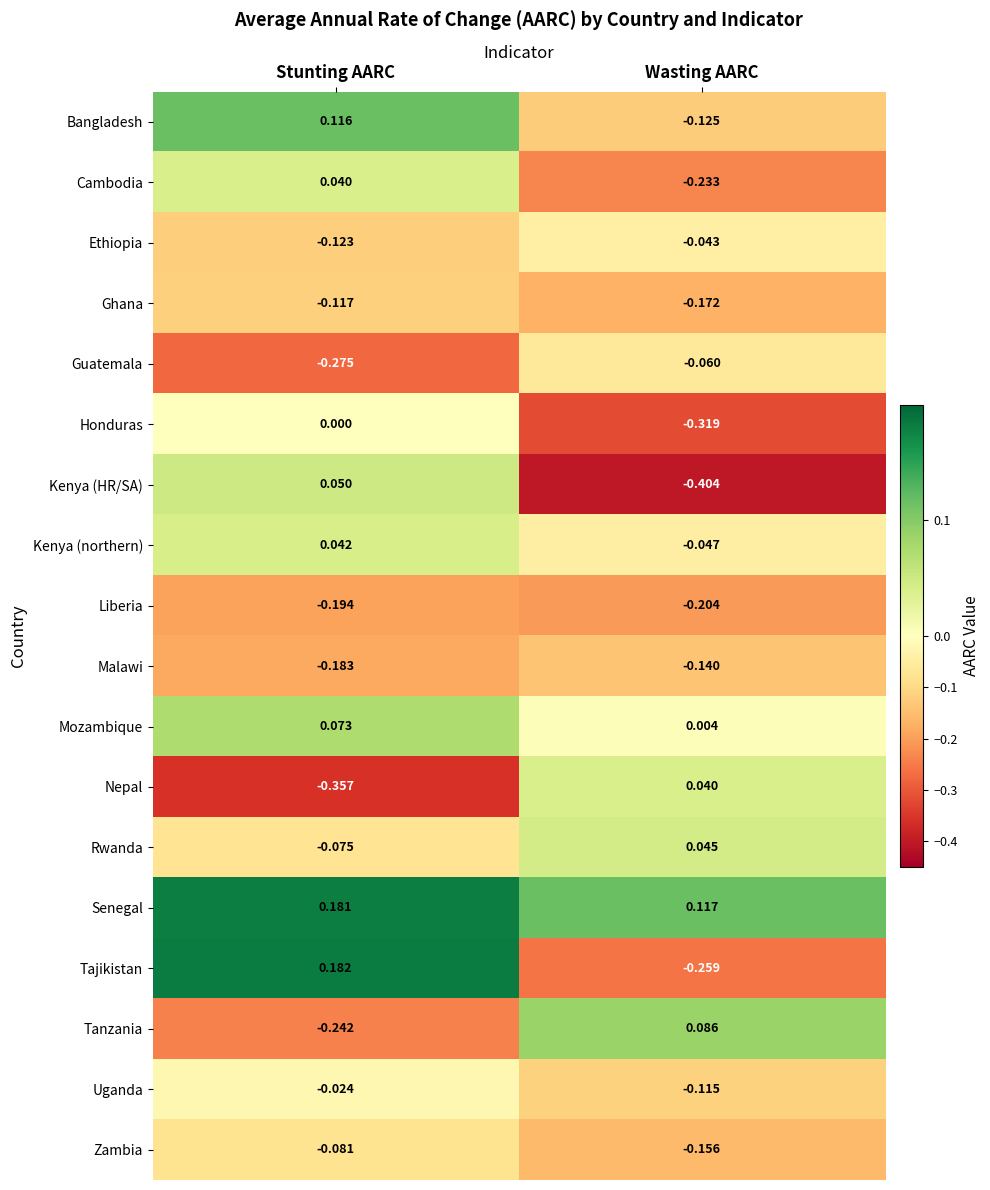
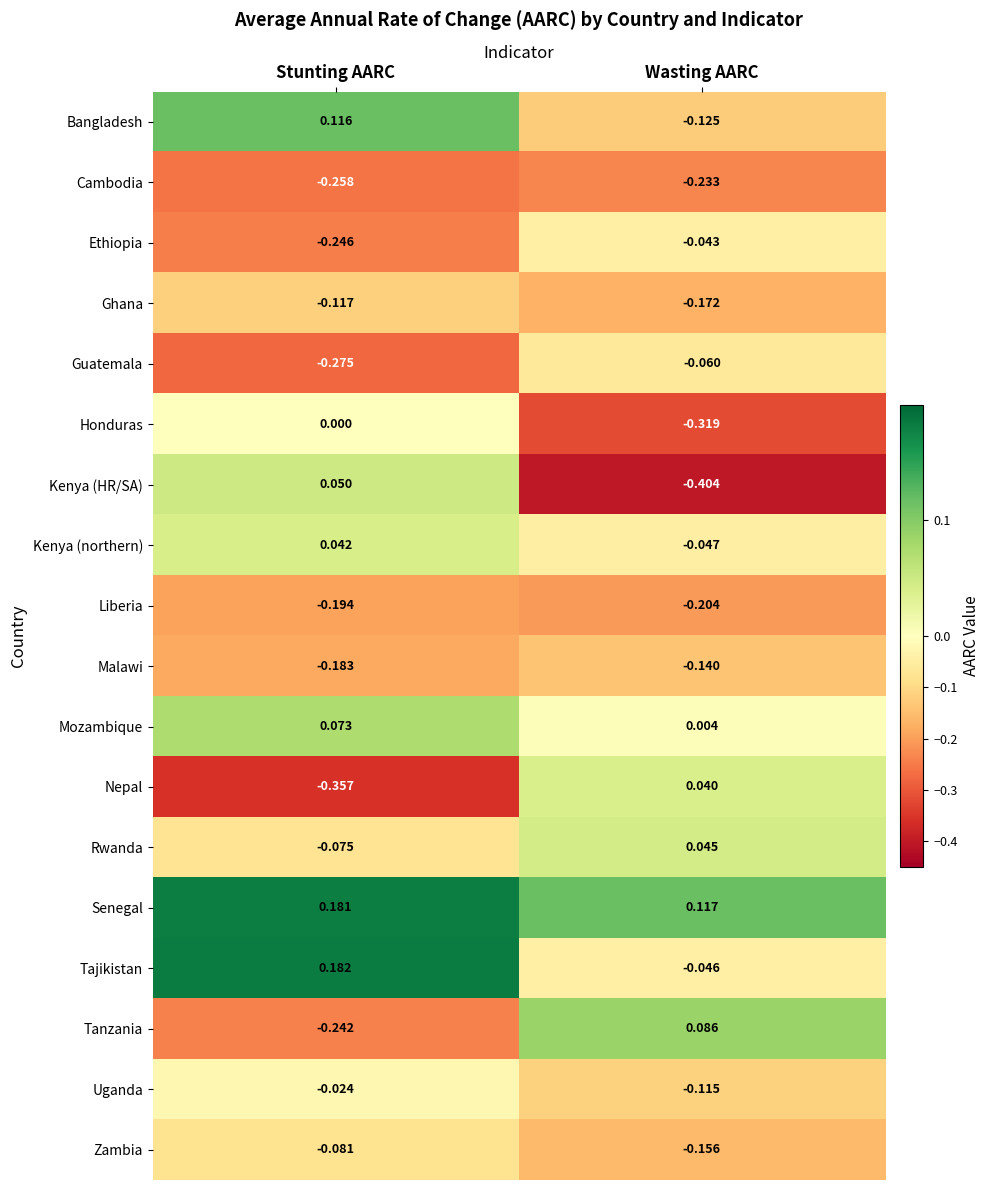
Cambodia, Stunting AARC: 0.040 -> -0.258
Ethiopia, Stunting AARC: -0.123 -> -0.246
Tajikistan, Wasting AARC: -0.259 -> -0.046
